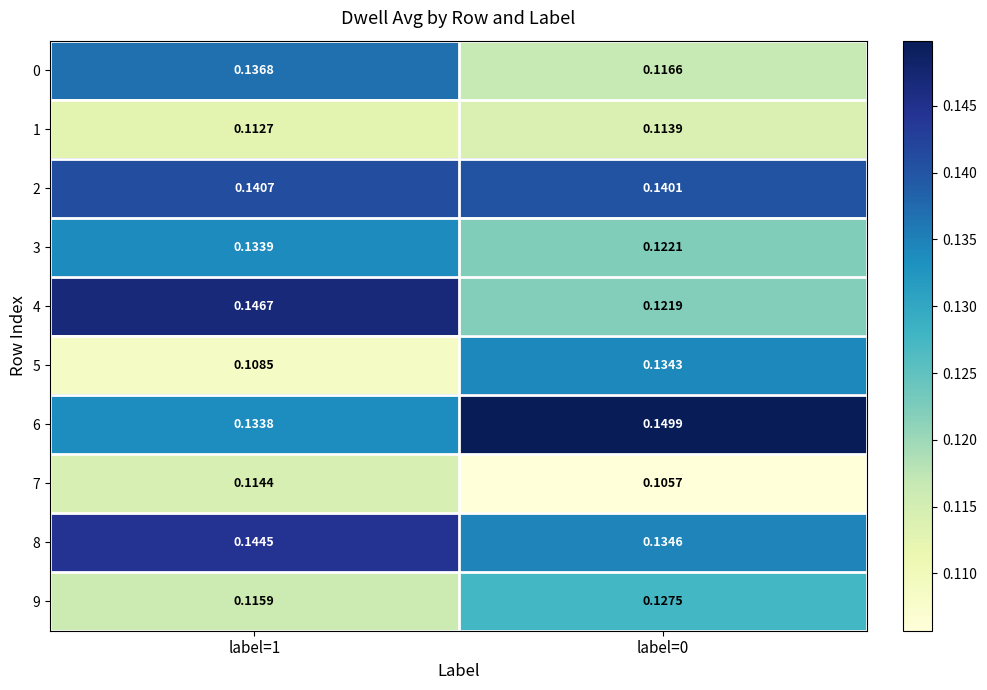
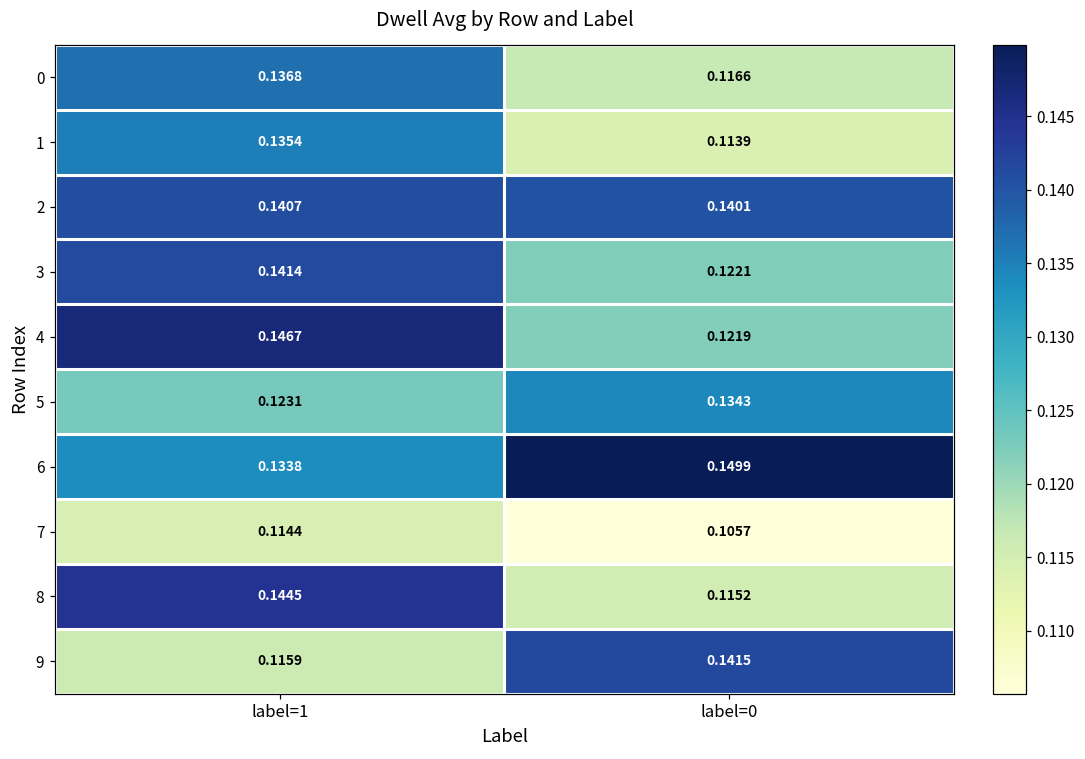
1, label=1: 0.1127 -> 0.1354
3, label=1: 0.1339 -> 0.1414
5, label=1: 0.1085 -> 0.1231
8, label=0: 0.1346 -> 0.1152
9, label=0: 0.1275 -> 0.1415
